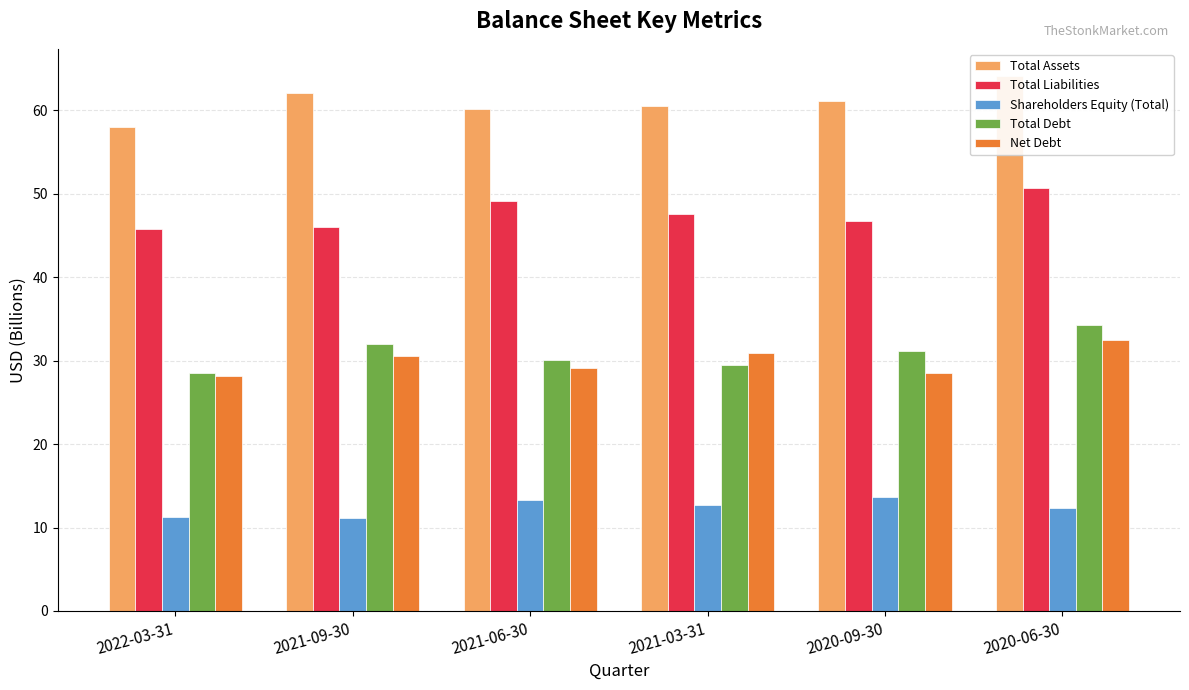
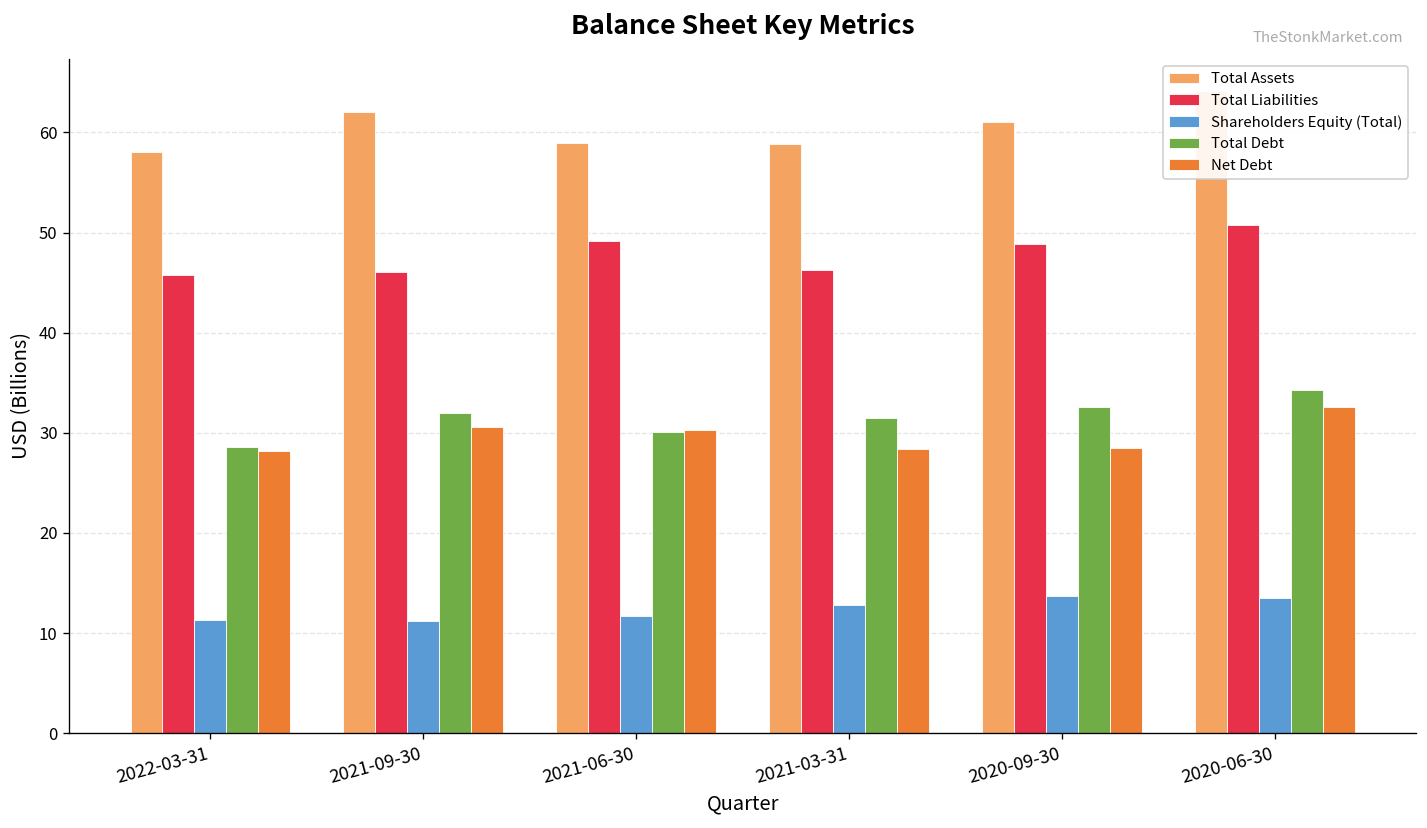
Total Assets, 2021-06-30: 60 -> 59
Shareholders Equity (Total), 2021-06-30: 13 -> 12
Net Debt, 2021-06-30: 29 -> 30
Total Assets, 2021-03-31: 61 -> 59
Total Liabilities, 2021-03-31: 48 -> 46
Total Debt, 2021-03-31: 29 -> 31
Net Debt, 2021-03-31: 31 -> 28
Total Liabilities, 2020-09-30: 47 -> 49
Total Debt, 2020-09-30: 31 -> 33
Shareholders Equity (Total), 2020-06-30: 12 -> 13
